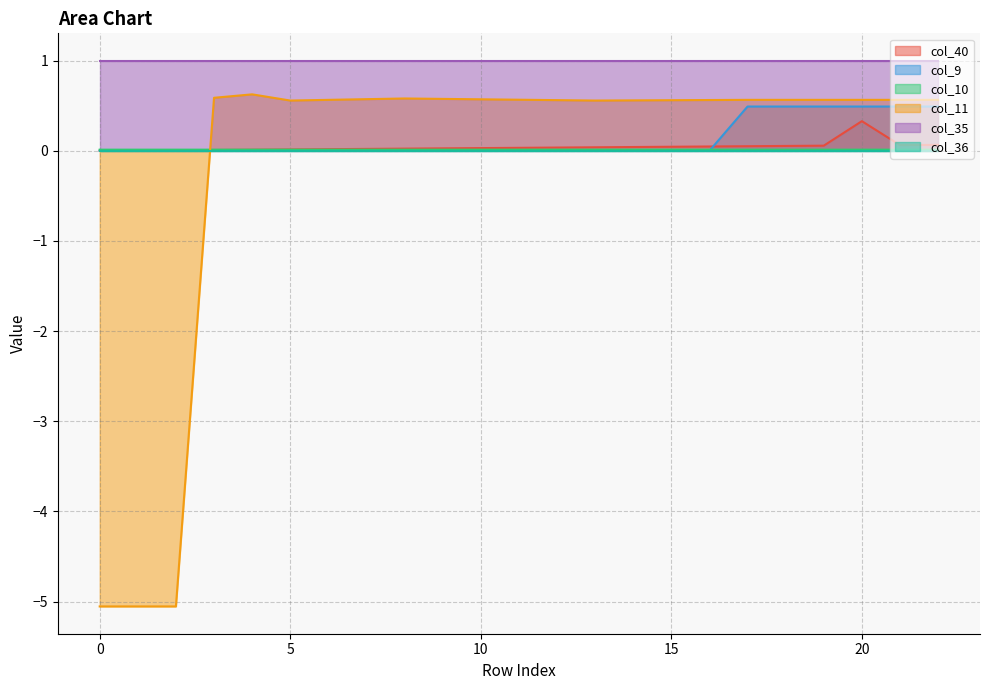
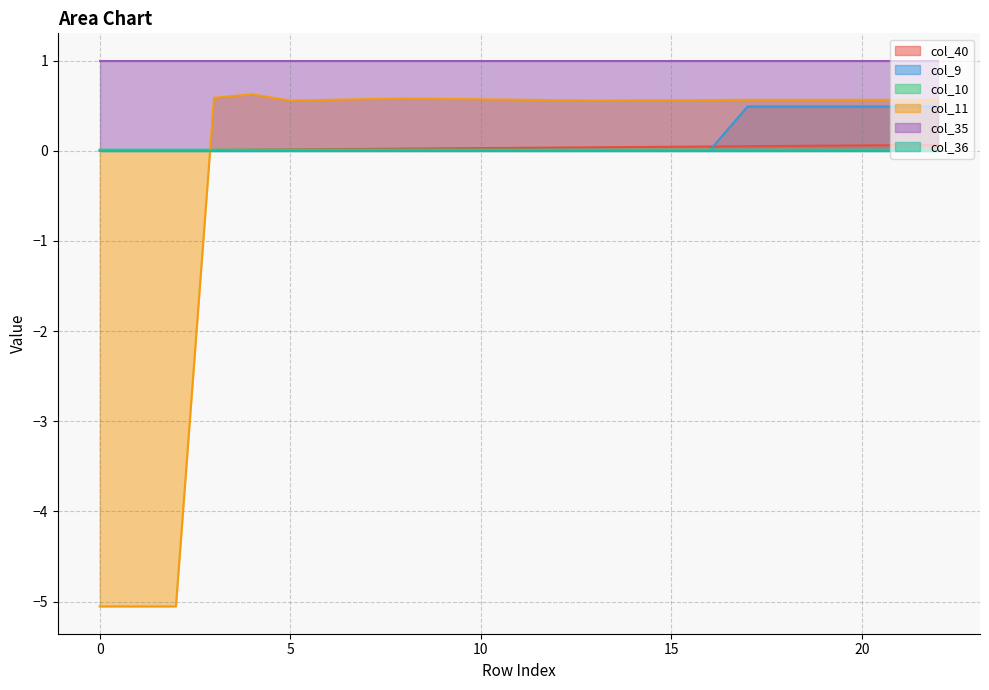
col_40, 20: 0.3 -> 0.1
